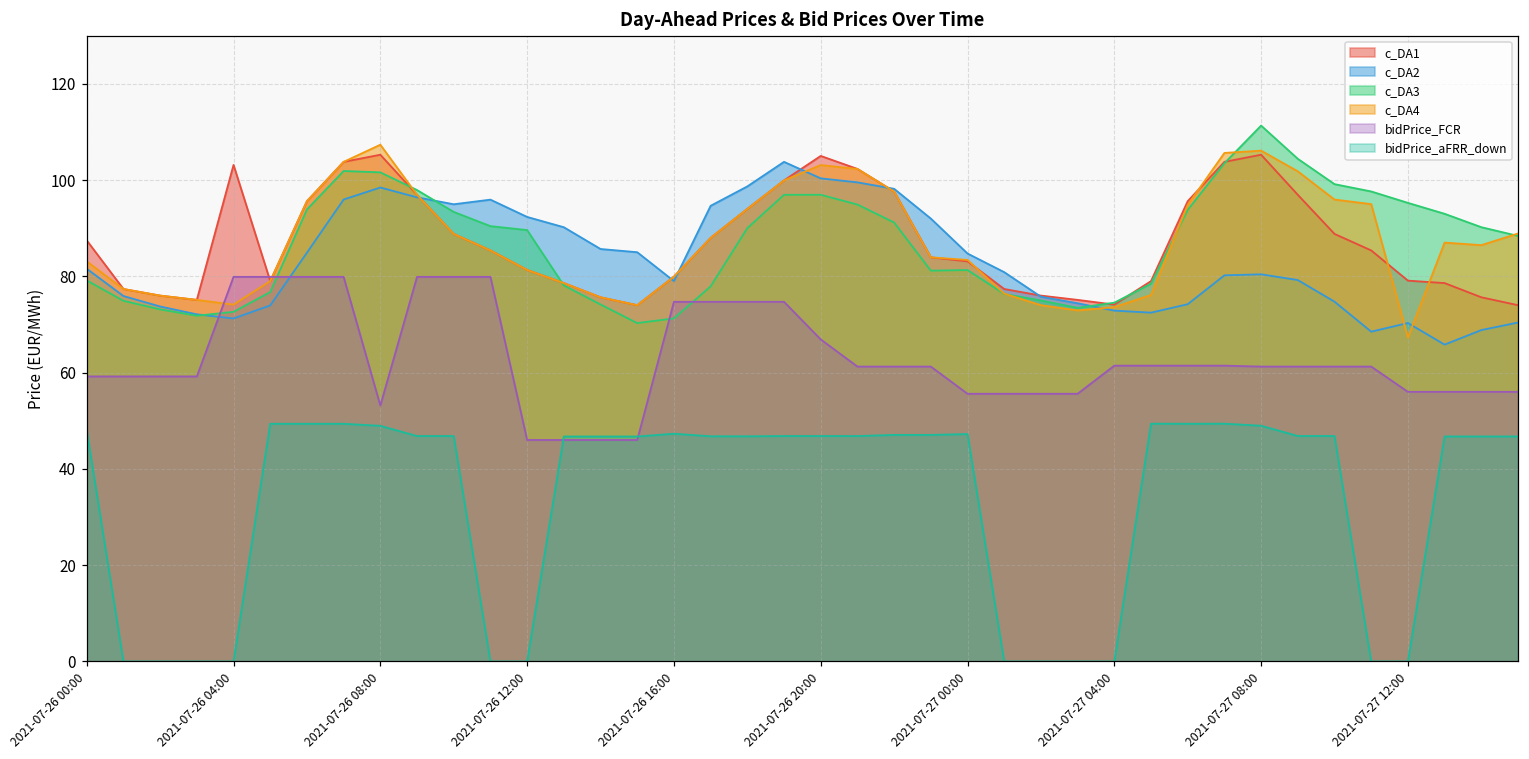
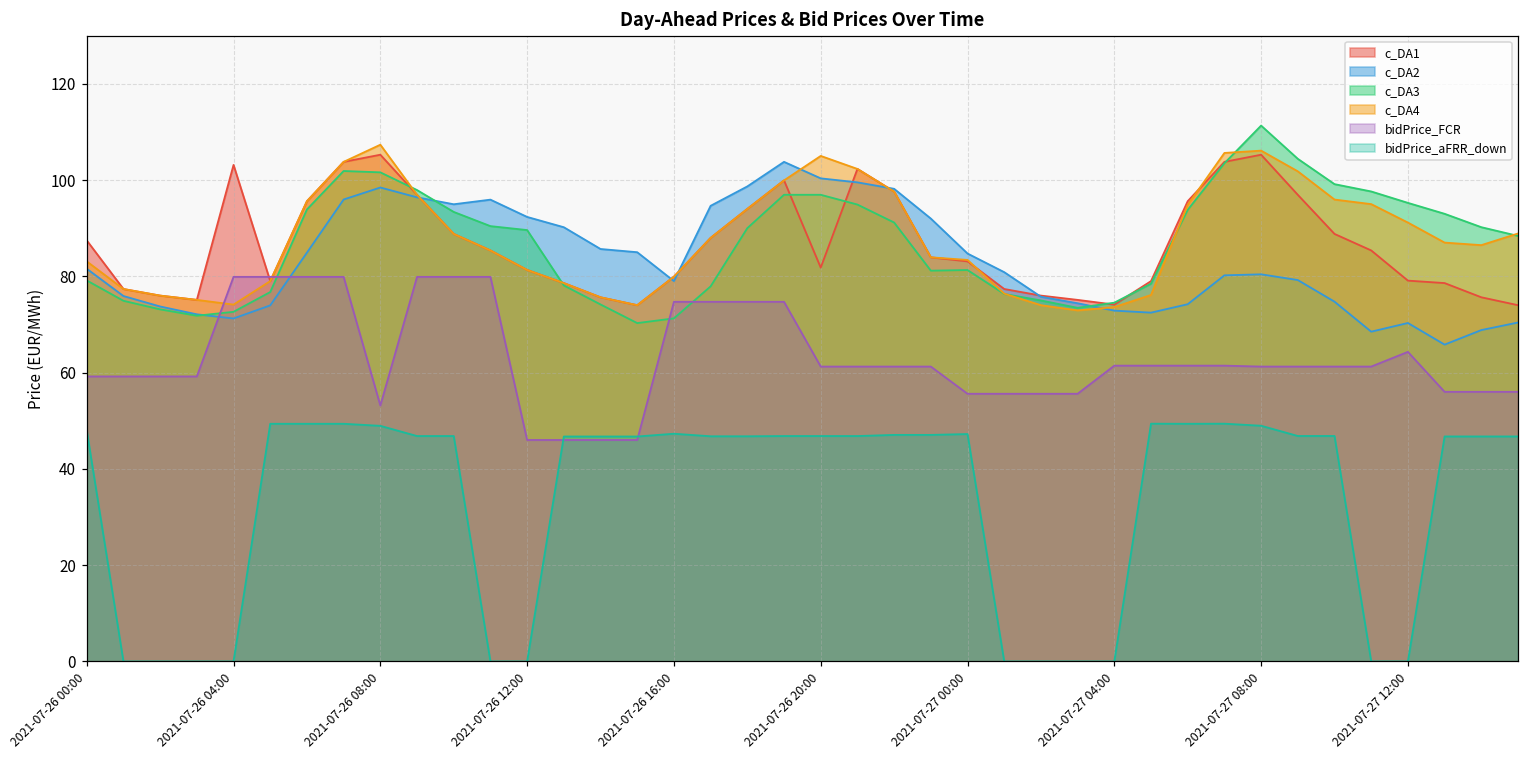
c_DA1, 2021-07-26 20:00: 105 -> 82
c_DA4, 2021-07-26 20:00: 103 -> 105
bidPrice_FCR, 2021-07-26 20:00: 67 -> 61
c_DA4, 2021-07-27 12:00: 67 -> 91
bidPrice_FCR, 2021-07-27 12:00: 56 -> 64
